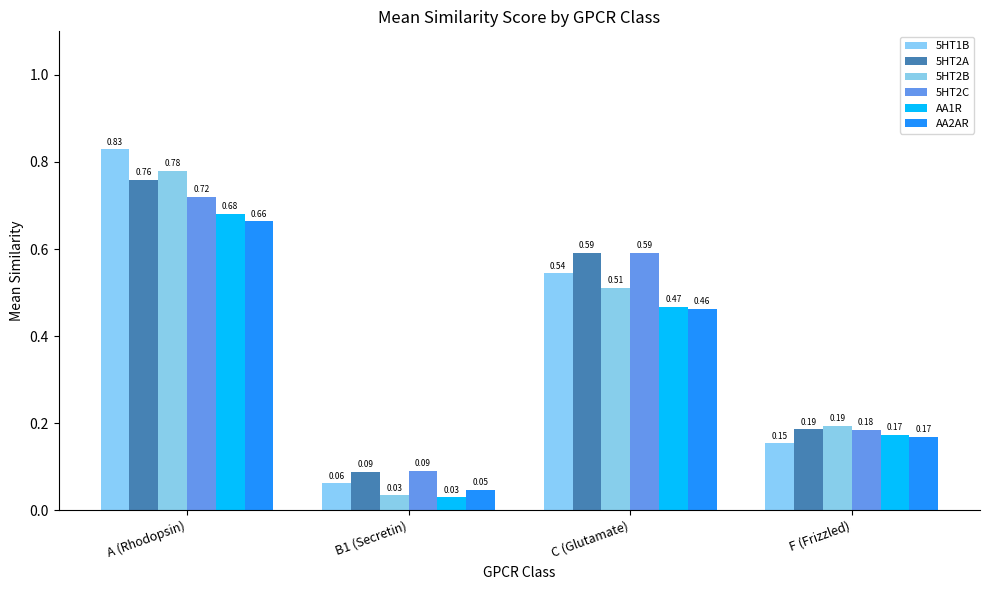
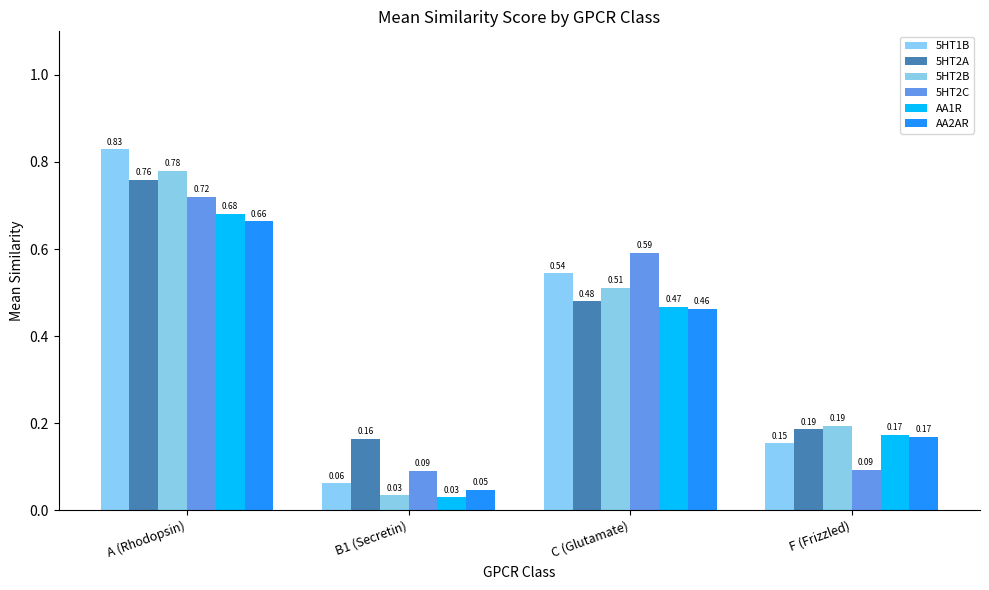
5HT2A, B1 (Secretin): 0.09 -> 0.16
5HT2A, C (Glutamate): 0.59 -> 0.48
5HT2C, F (Frizzled): 0.18 -> 0.09
